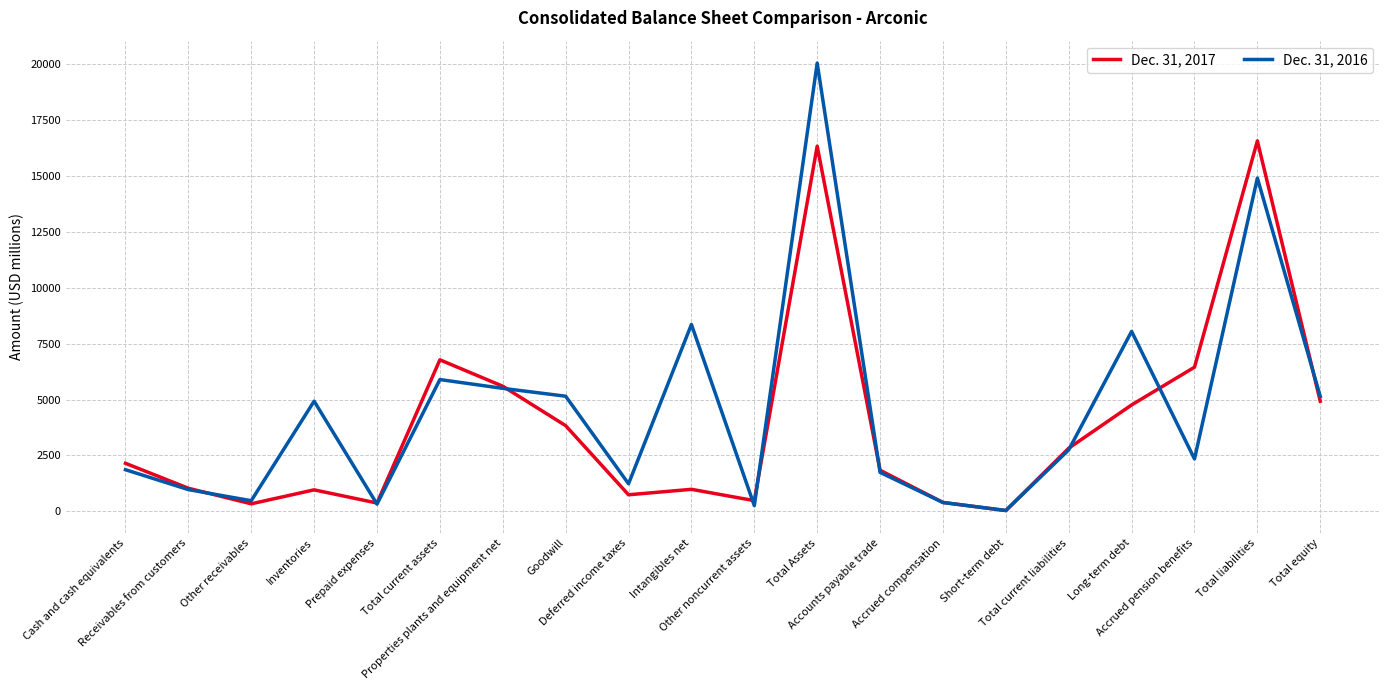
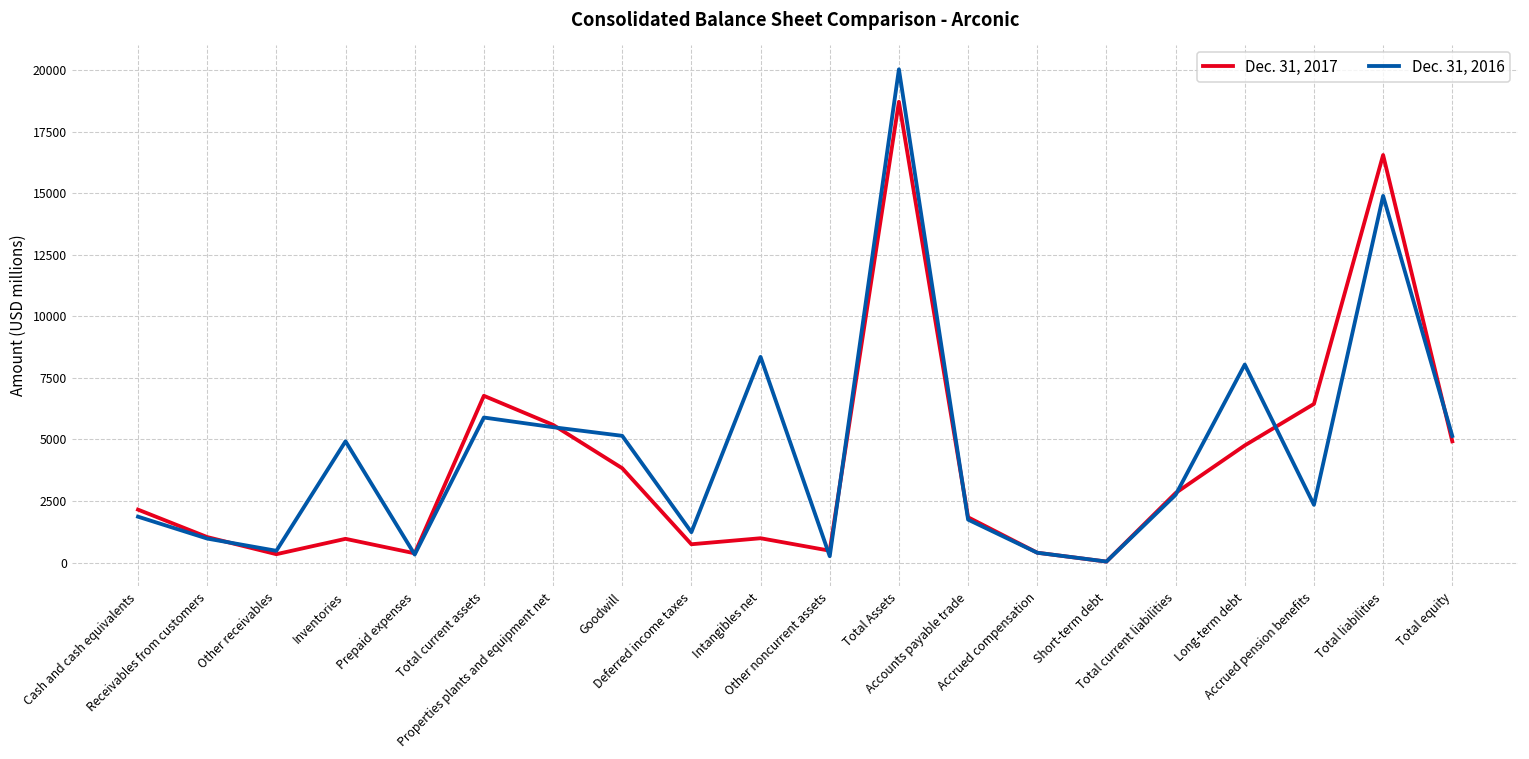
Dec. 31, 2017, Total Assets: 16300 -> 18700
